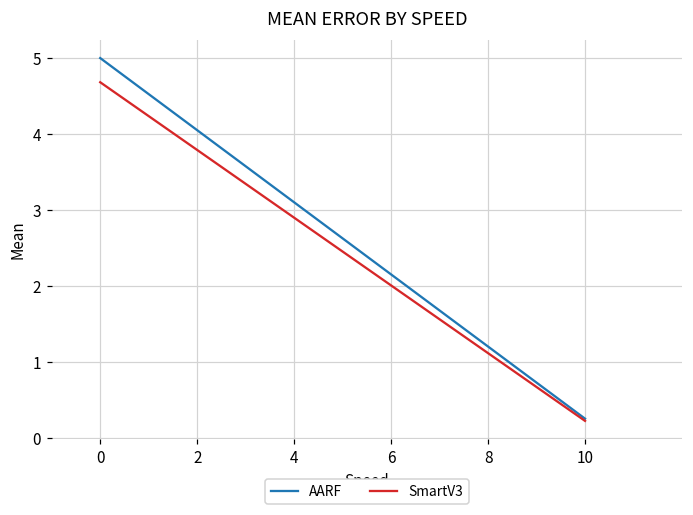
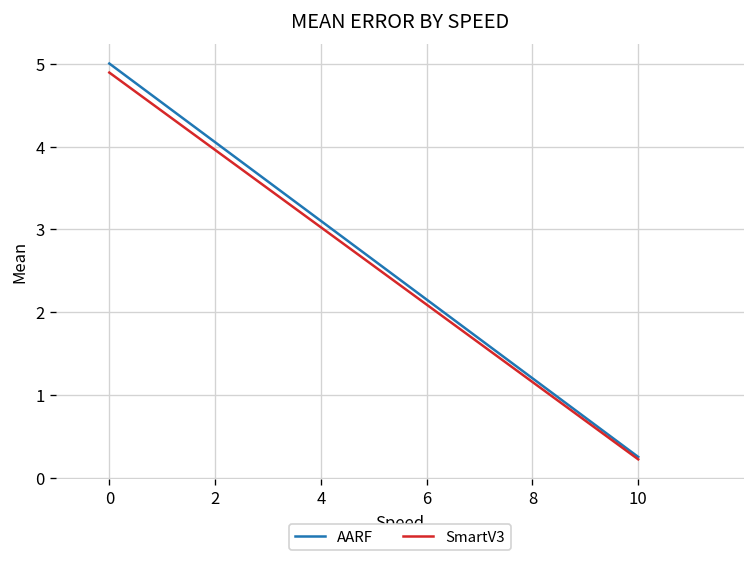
SmartV3, 0: 4.7 -> 4.9
